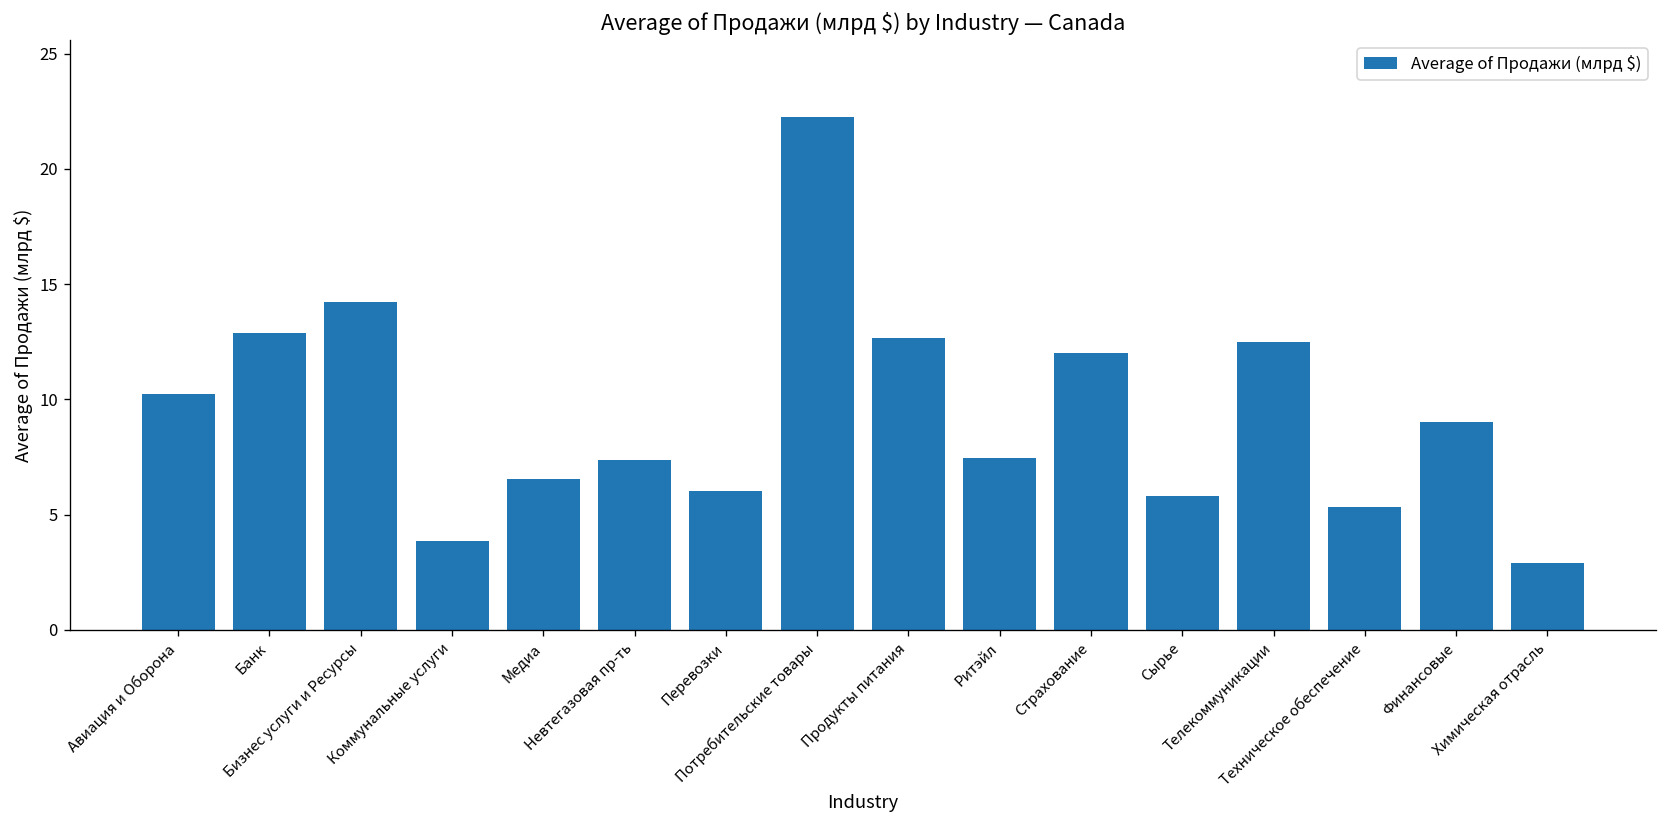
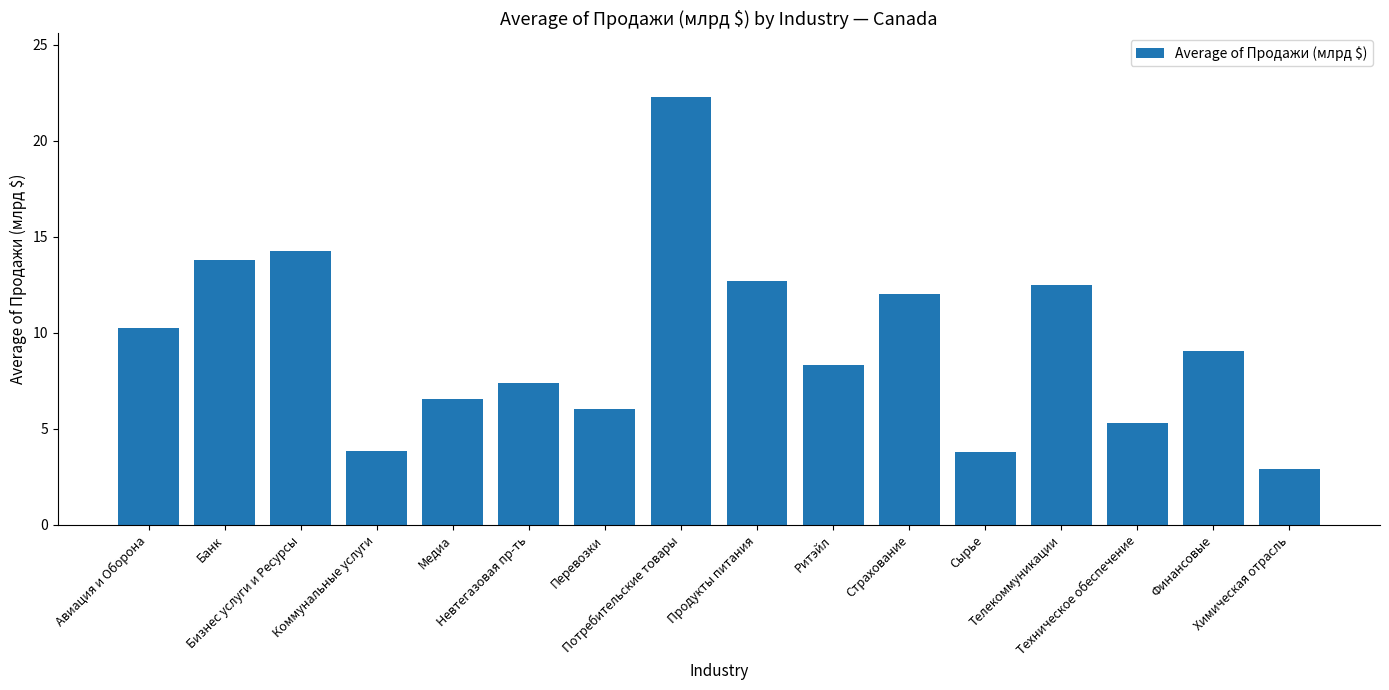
Банк: 12.9 -> 13.8
Ритэйл: 7.5 -> 8.3
Сырье: 5.8 -> 3.8
